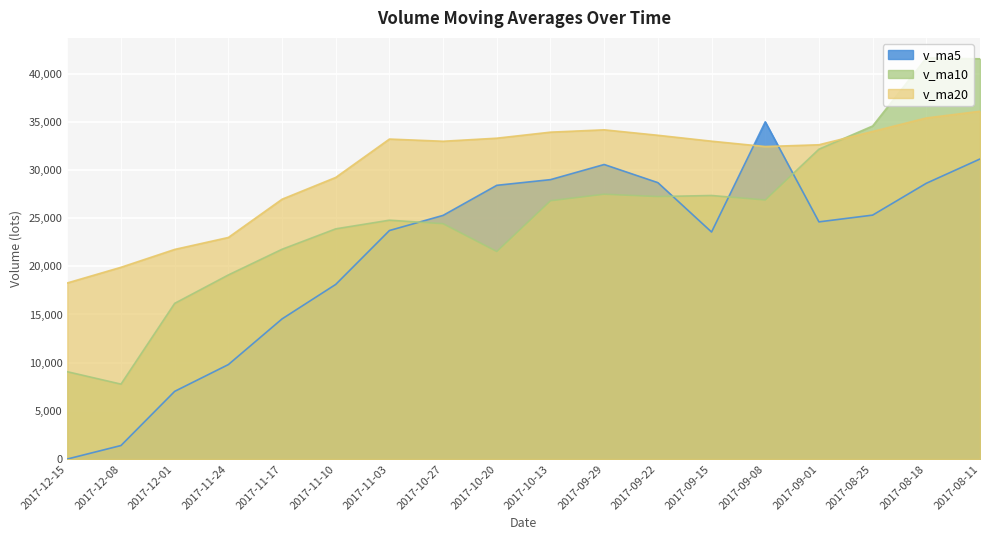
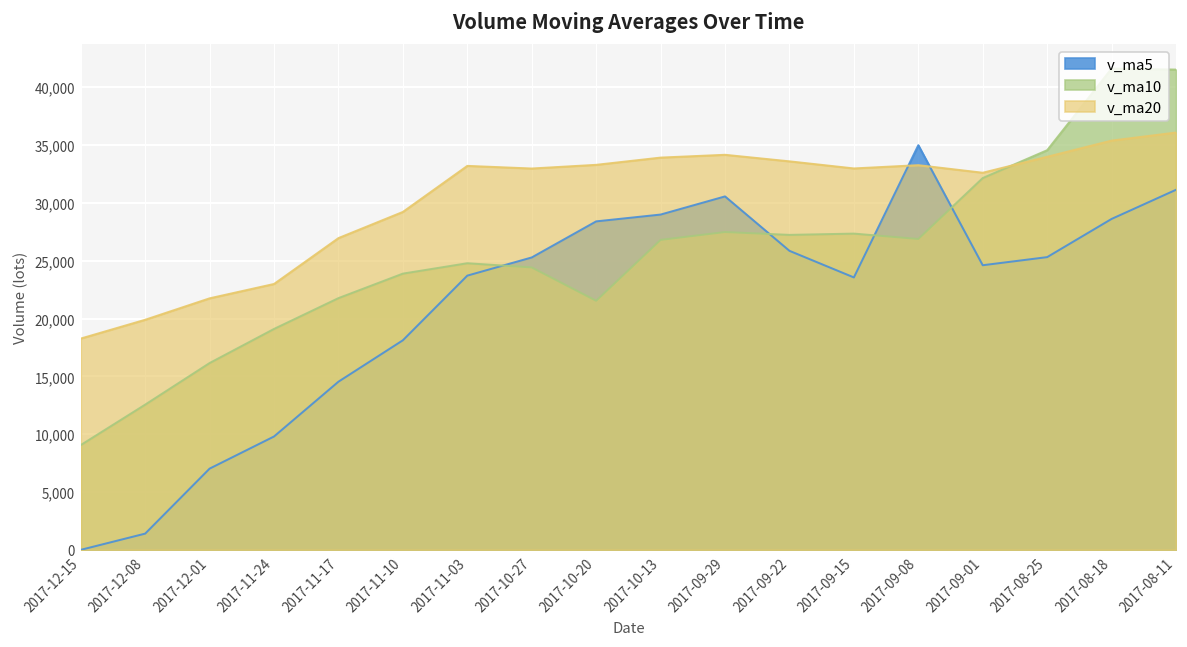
v_ma10, 2017-12-08: 8,000 -> 13,000
v_ma5, 2017-09-22: 29,000 -> 26,000
v_ma20, 2017-09-08: 32,000 -> 33,000
